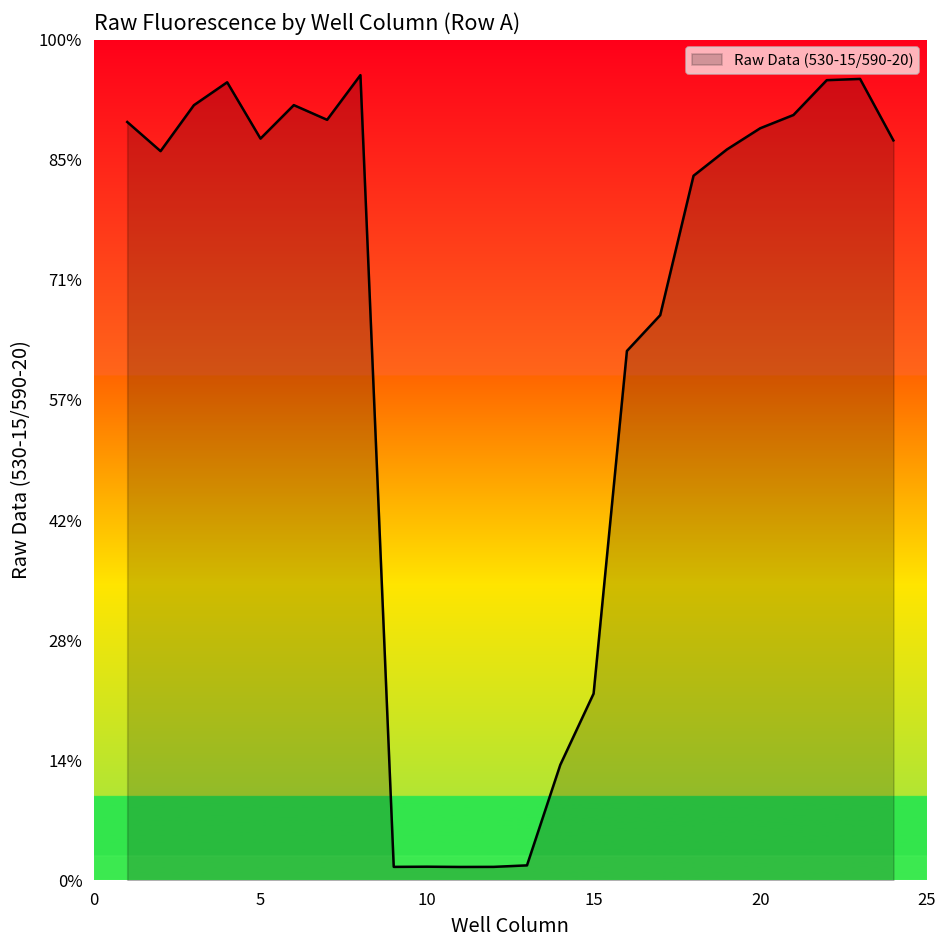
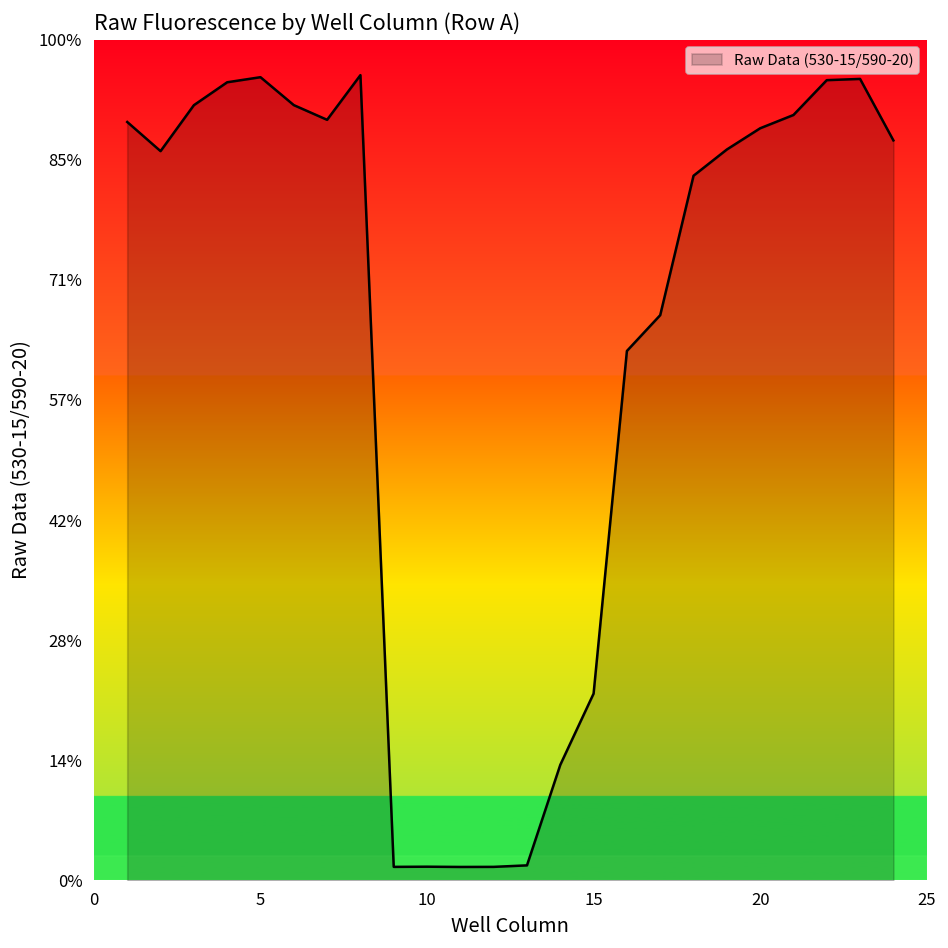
5: 88% -> 96%
